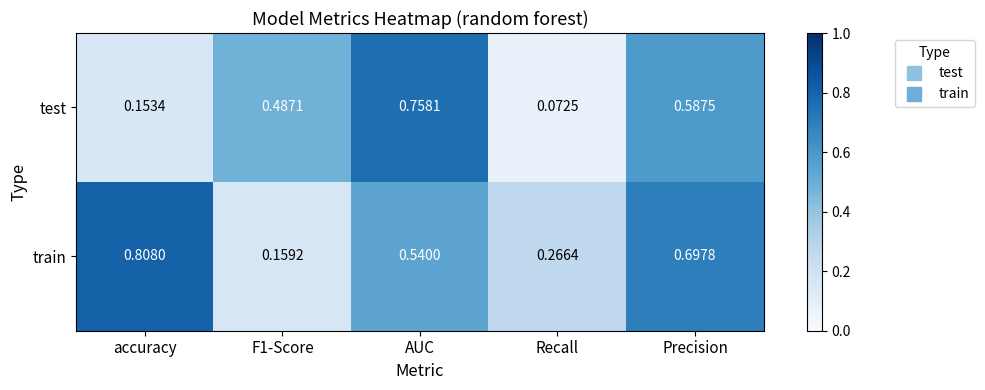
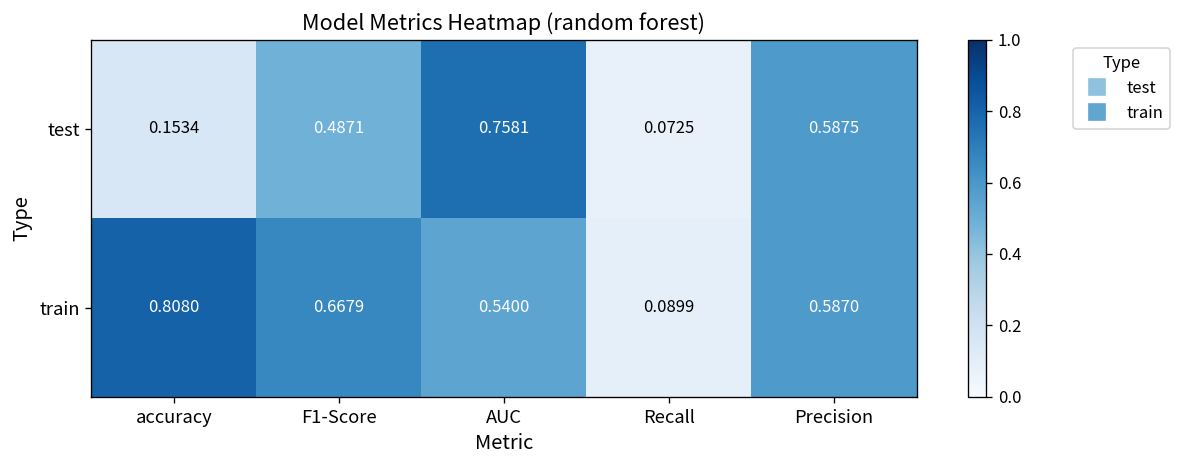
train, F1-Score: 0.1592 -> 0.6679
train, Recall: 0.2664 -> 0.0899
train, Precision: 0.6978 -> 0.5870
